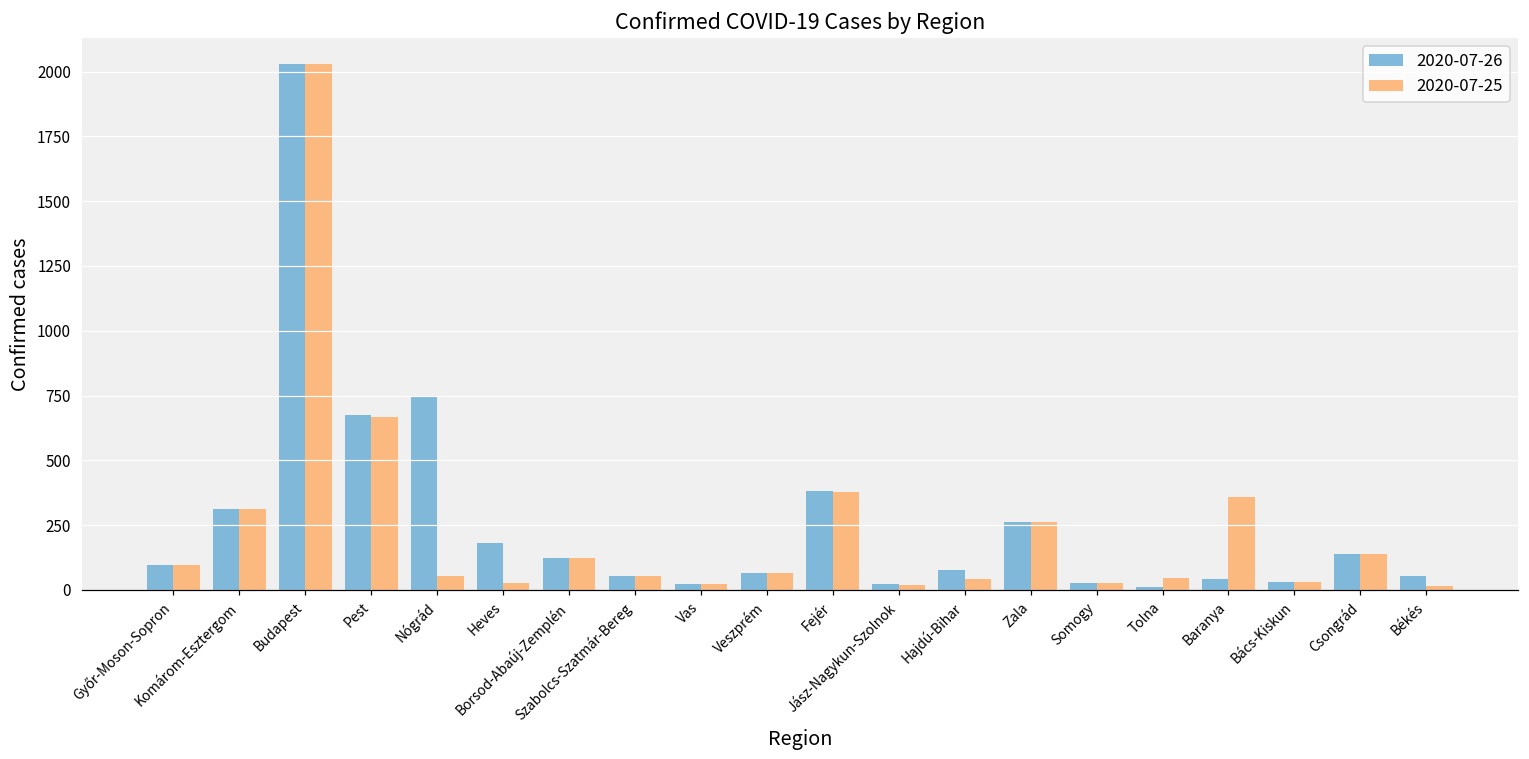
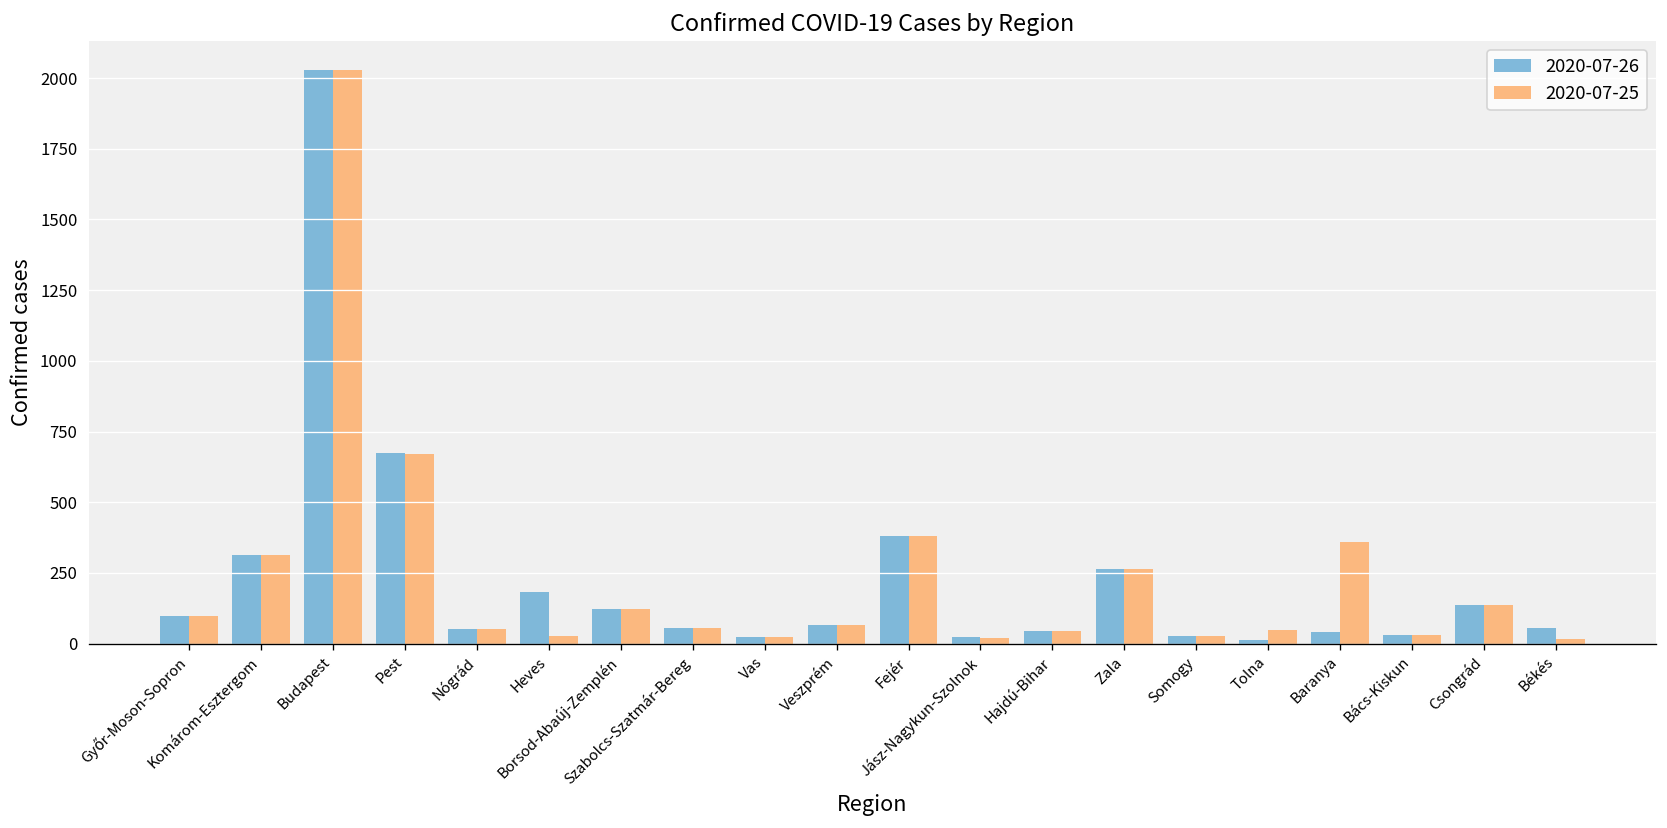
2020-07-26, Nógrád: 750 -> 50
2020-07-26, Hajdú-Bihar: 80 -> 40
